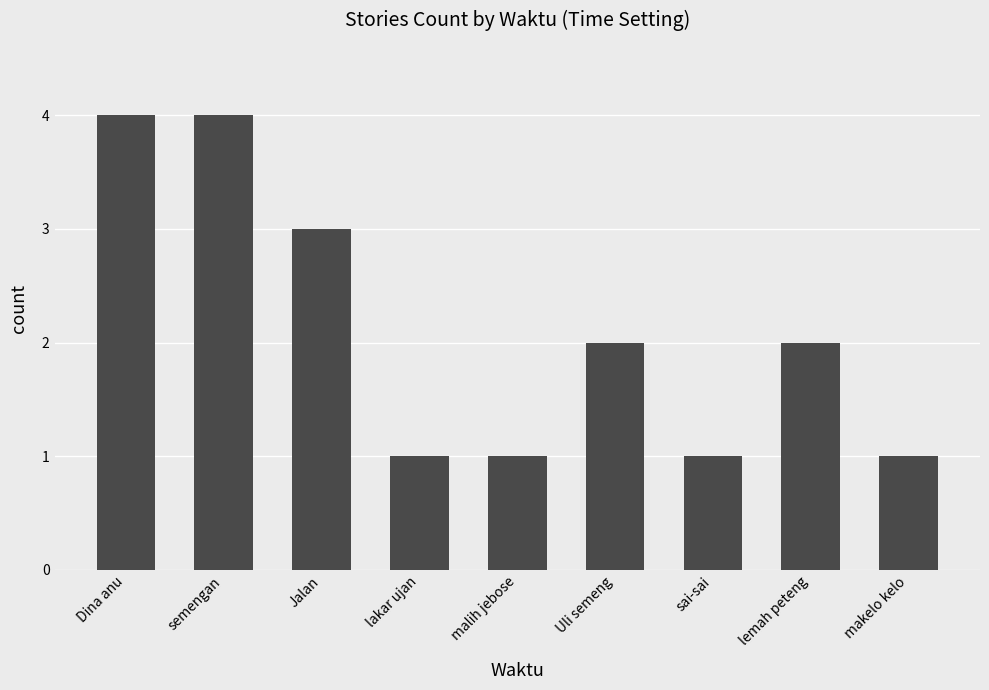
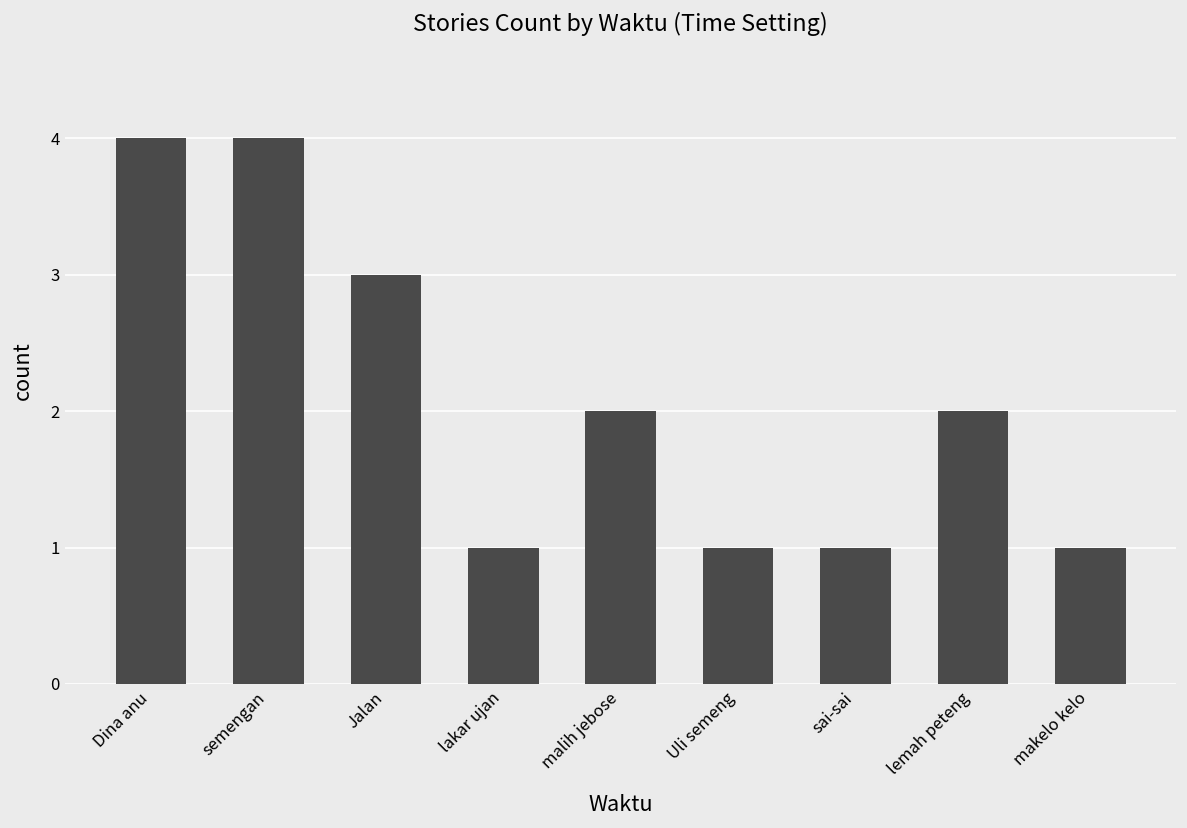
malih jebose: 1 -> 2
Uli semeng: 2 -> 1
